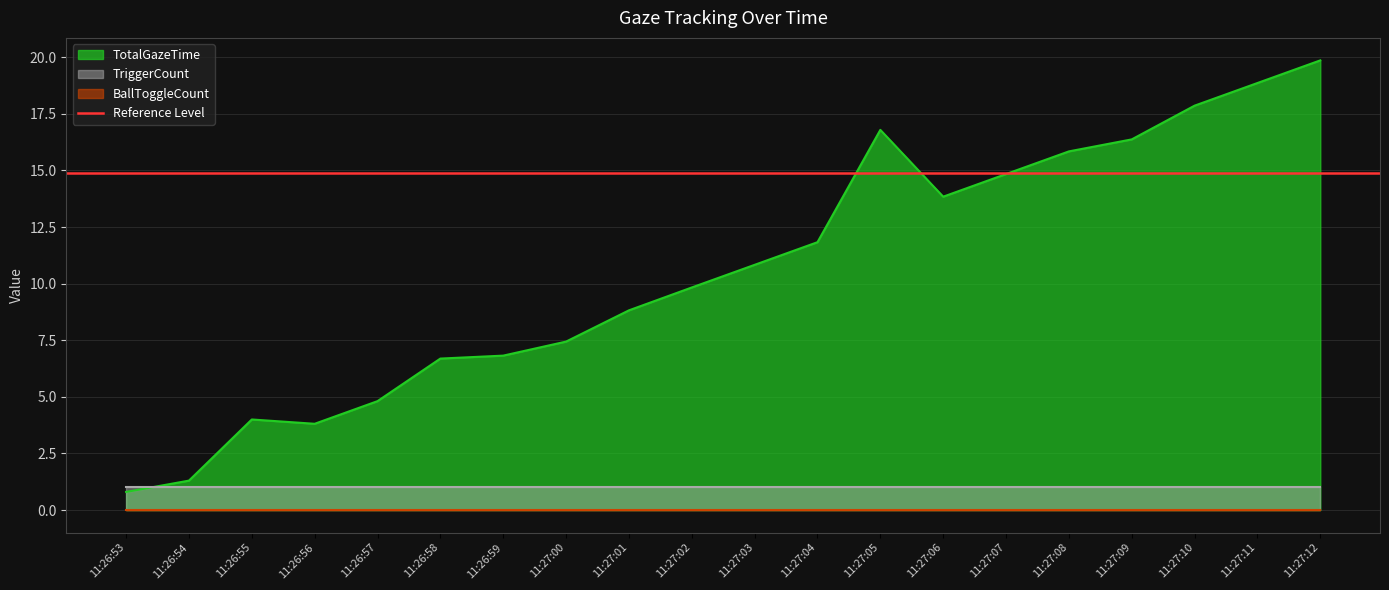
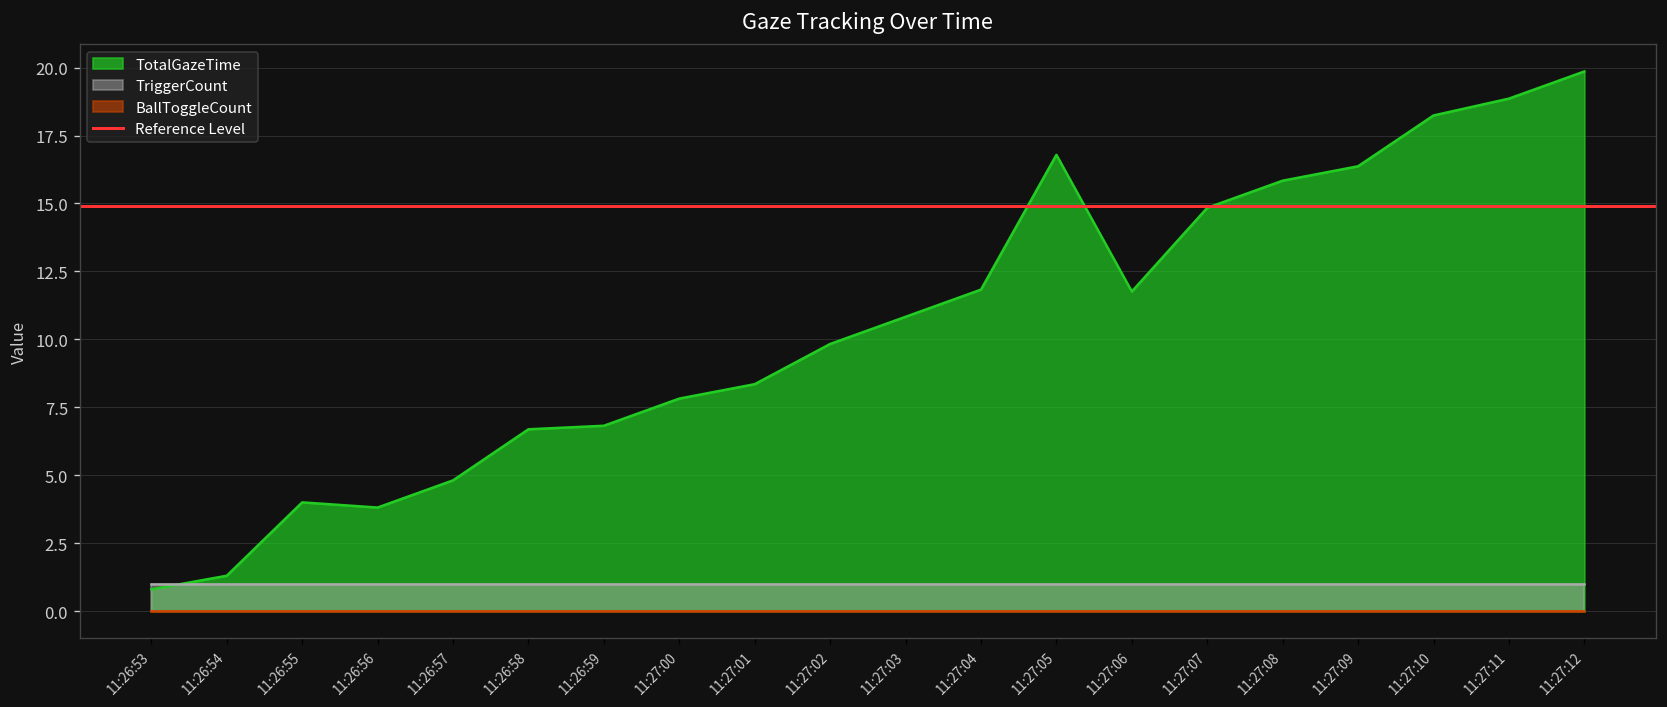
TotalGazeTime, 11:27:00: 7.4 -> 7.8
TotalGazeTime, 11:27:01: 8.8 -> 8.4
TotalGazeTime, 11:27:06: 13.8 -> 11.8
TotalGazeTime, 11:27:10: 17.9 -> 18.2
